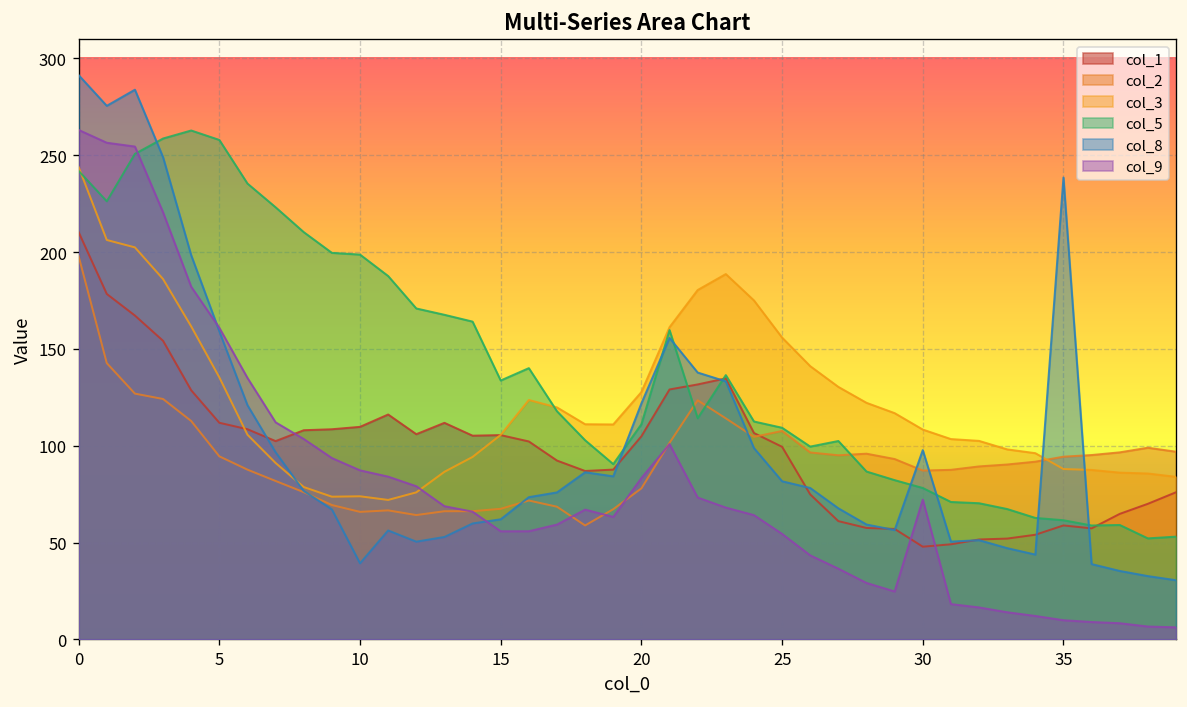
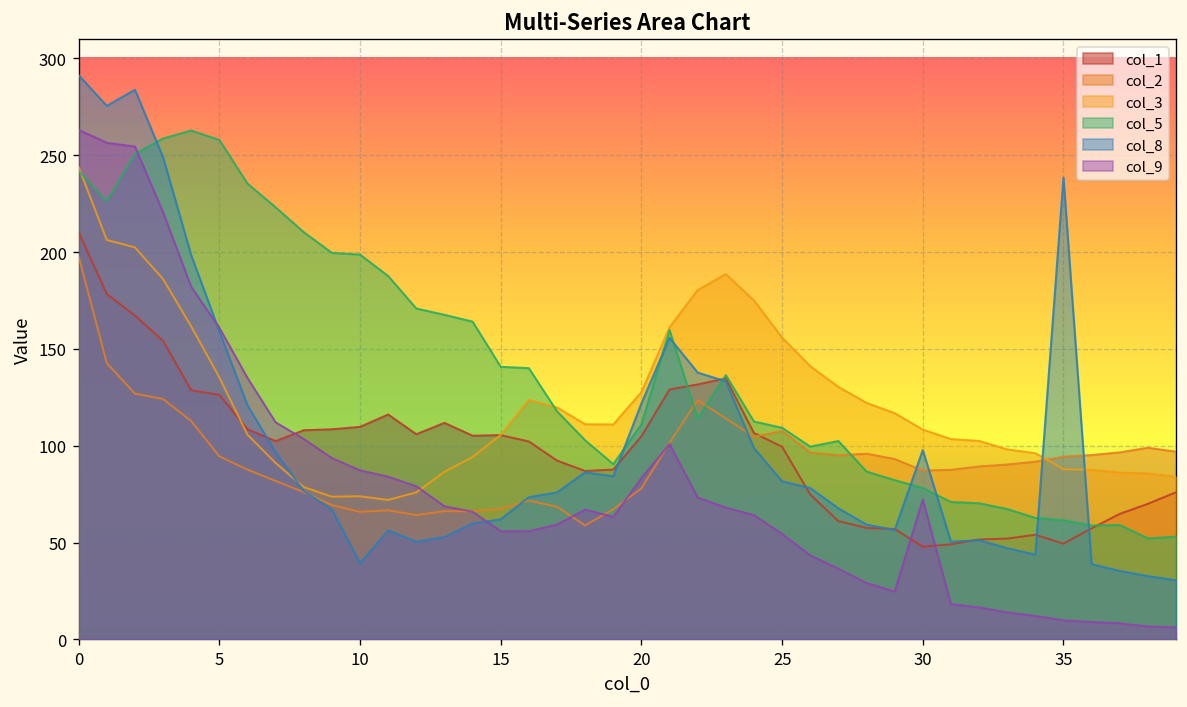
col_1, 5: 112 -> 126
col_5, 15: 134 -> 141
col_1, 35: 59 -> 49
